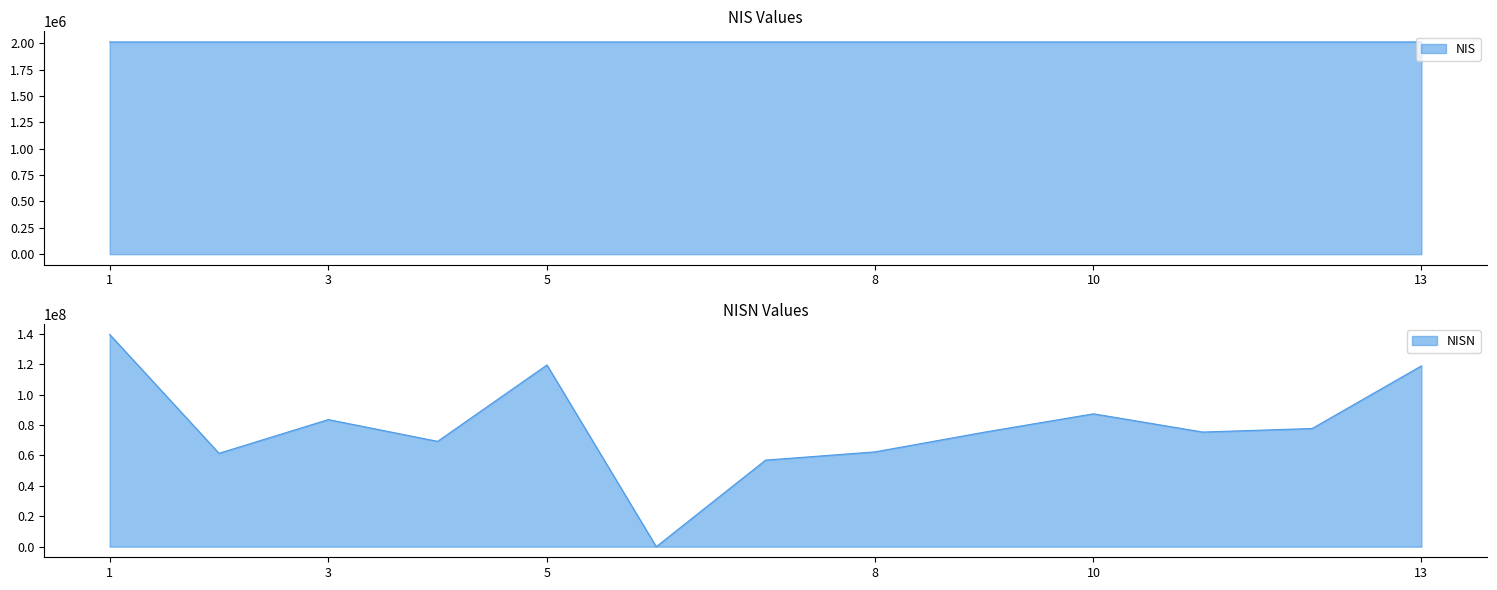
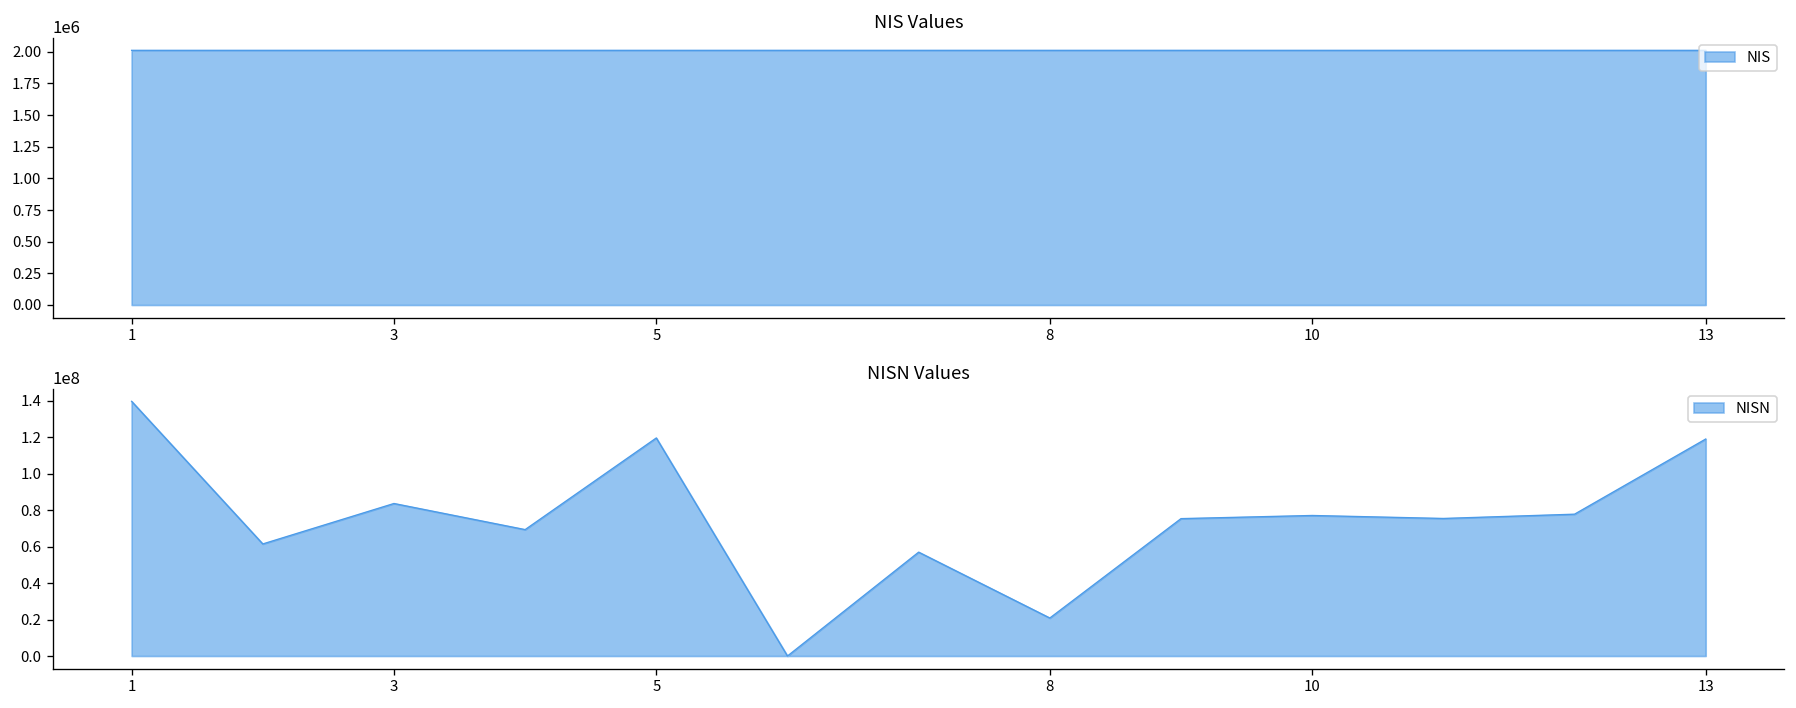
NISN Values, 8: 62000000 -> 21000000
NISN Values, 10: 87000000 -> 77000000
